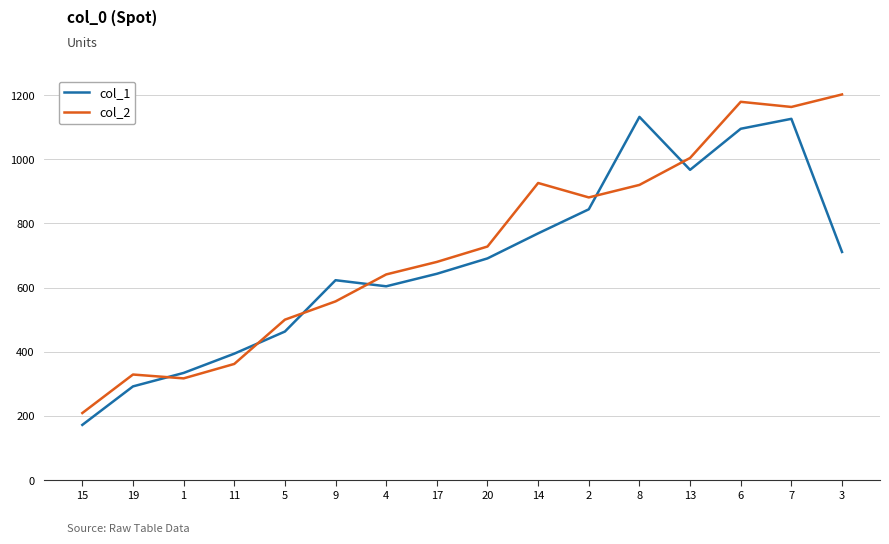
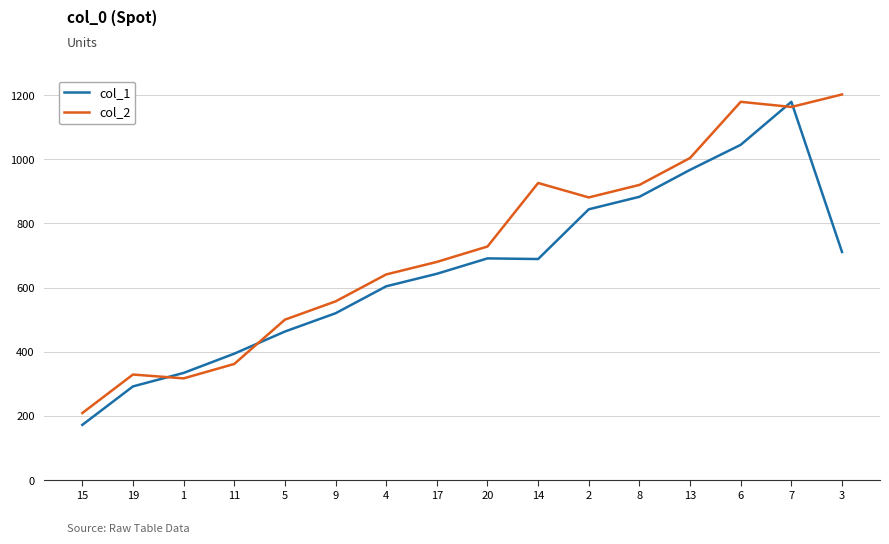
col_1, 9: 620 -> 520
col_1, 14: 770 -> 690
col_1, 8: 1130 -> 880
col_1, 6: 1100 -> 1050
col_1, 7: 1130 -> 1180
